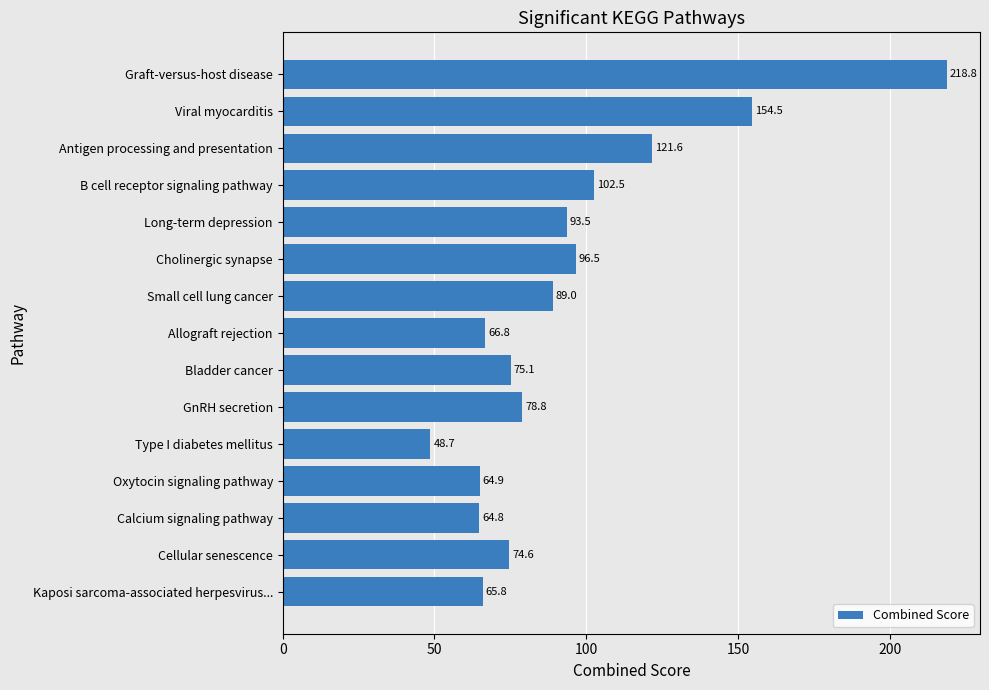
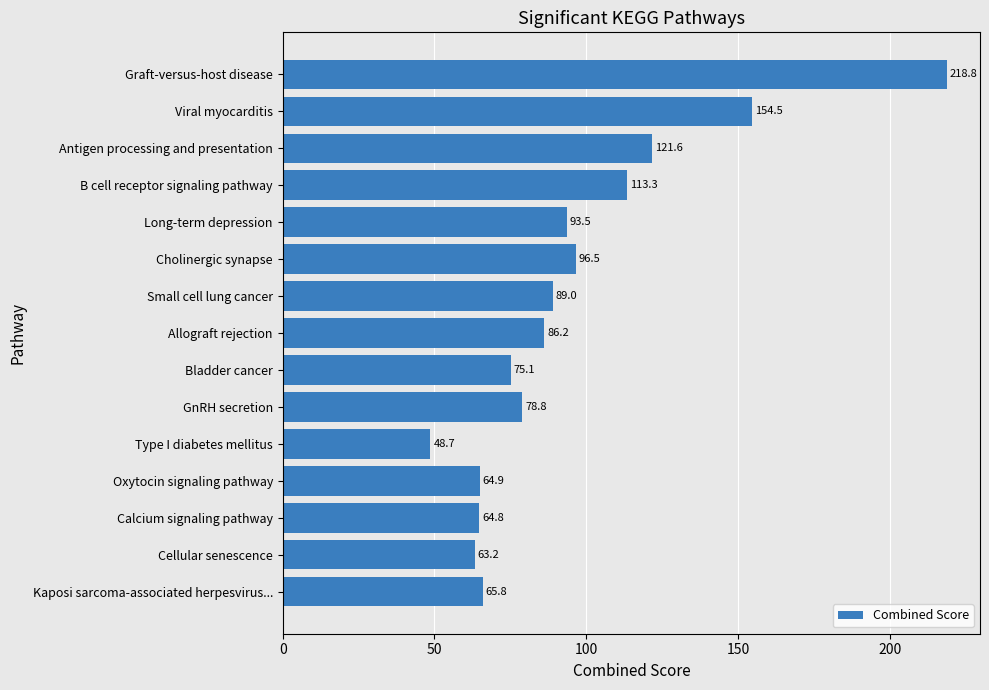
B cell receptor signaling pathway: 102.5 -> 113.3
Allograft rejection: 66.8 -> 86.2
Cellular senescence: 74.6 -> 63.2
